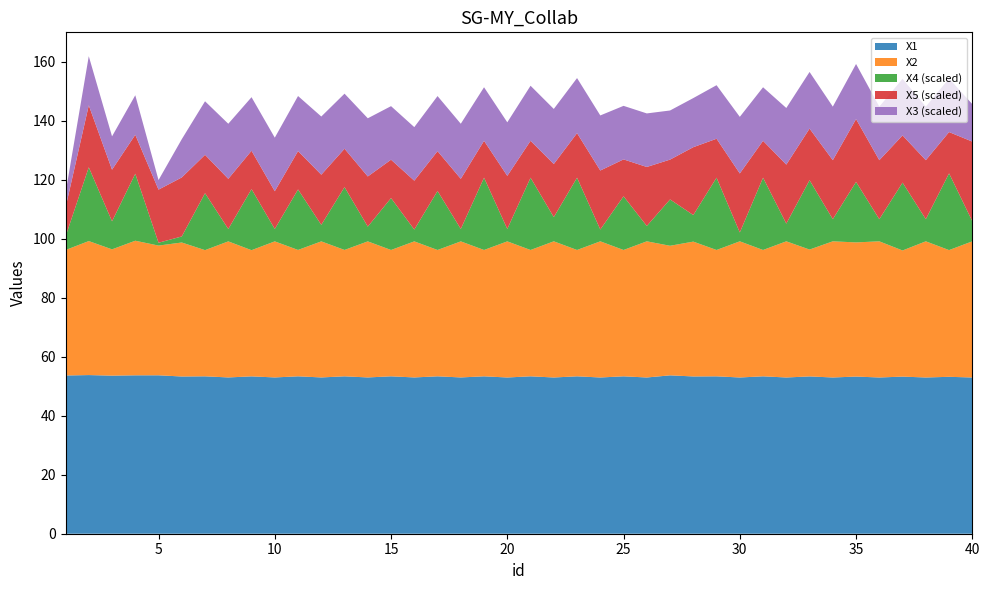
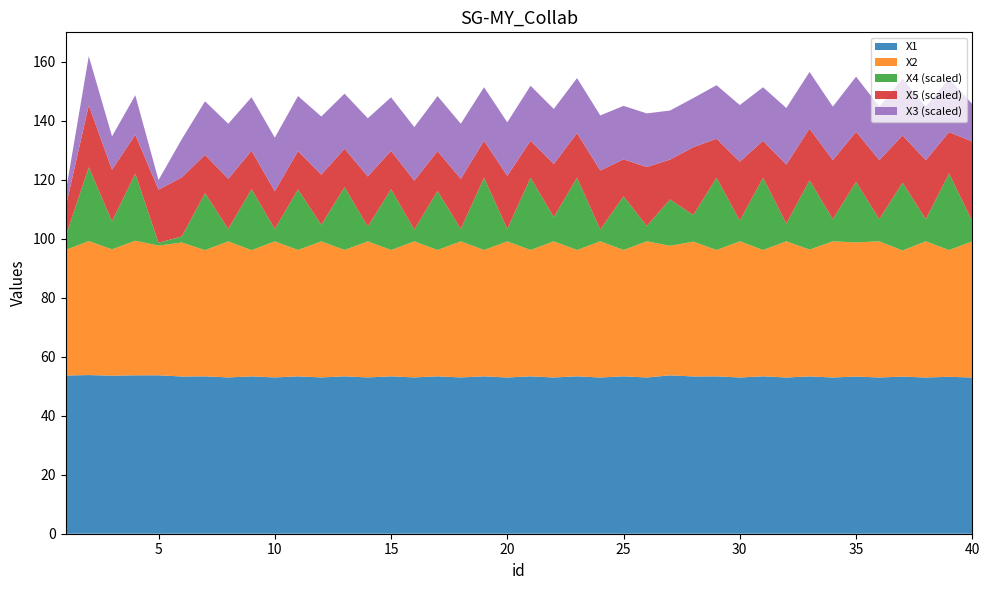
X4 (scaled), 15: 18 -> 21
X4 (scaled), 30: 3 -> 7
X5 (scaled), 35: 21 -> 17
